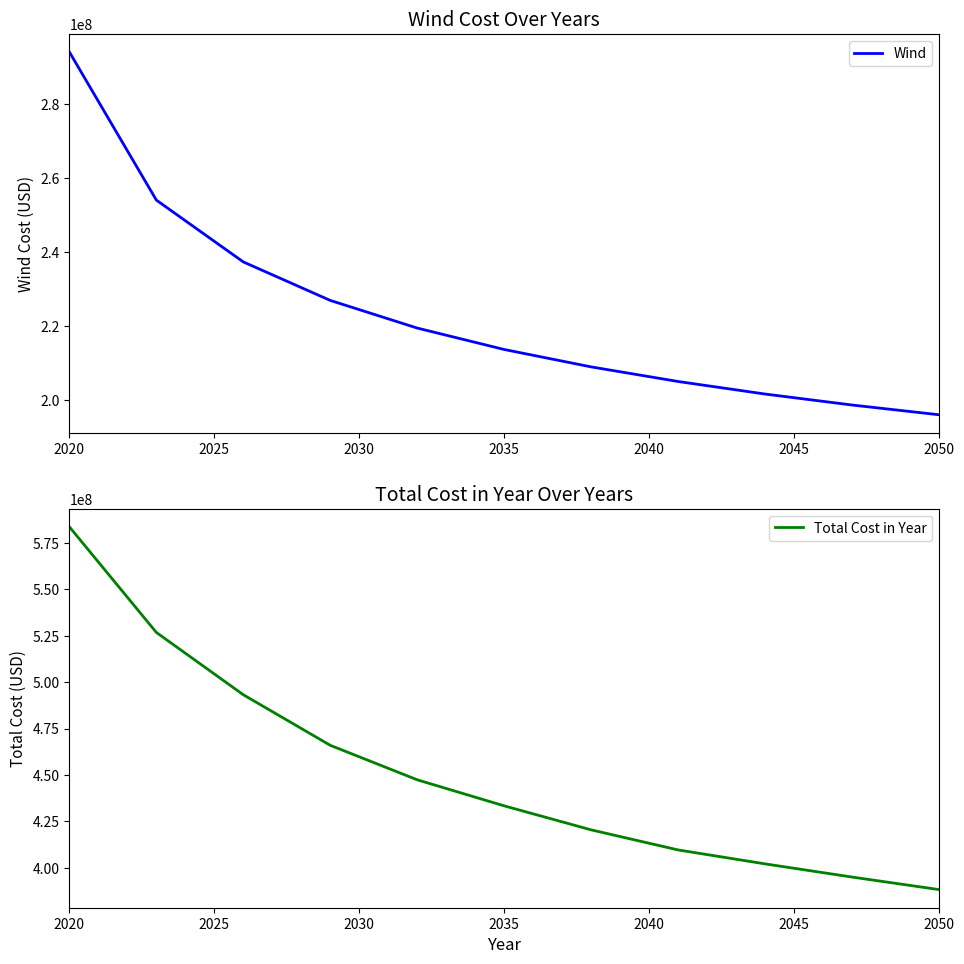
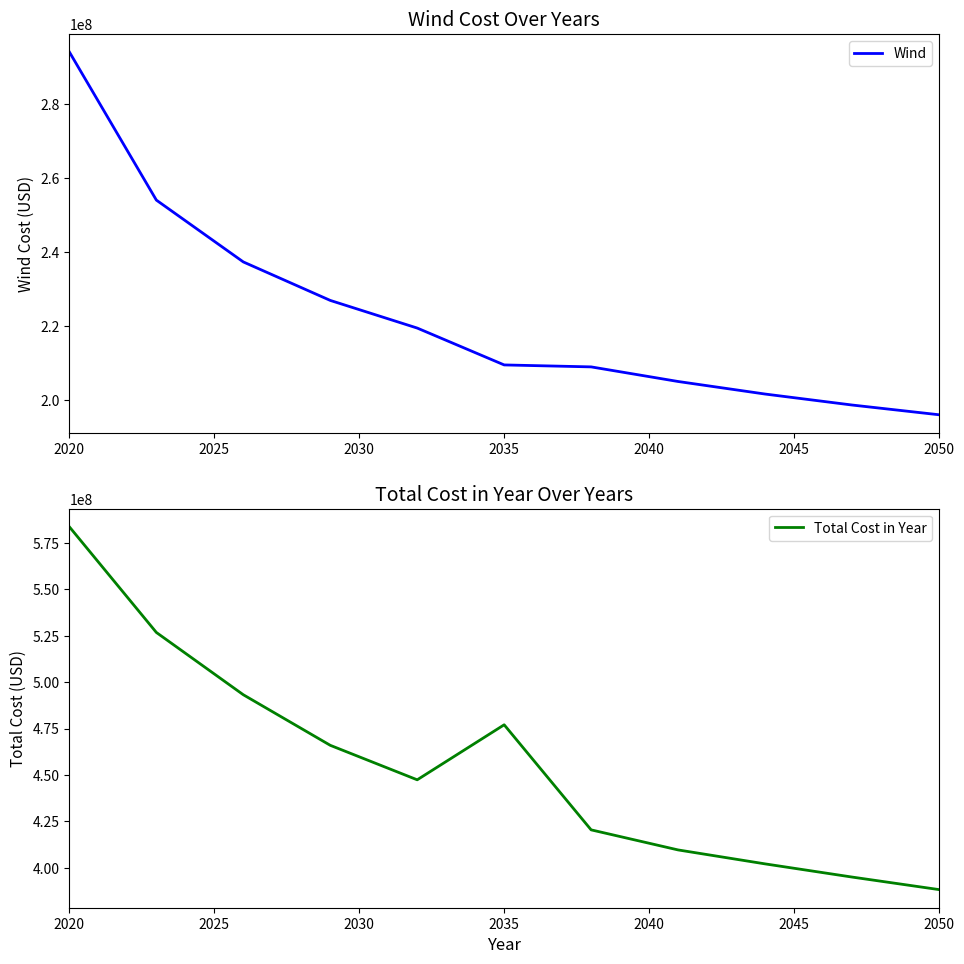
Wind Cost Over Years, 2035: 214000000 -> 210000000
Total Cost in Year Over Years, 2035: 433000000 -> 477000000
